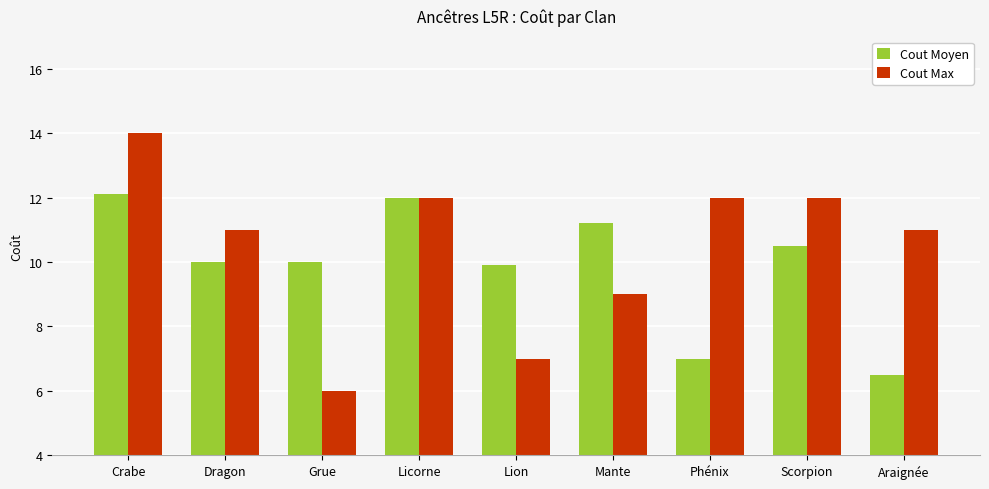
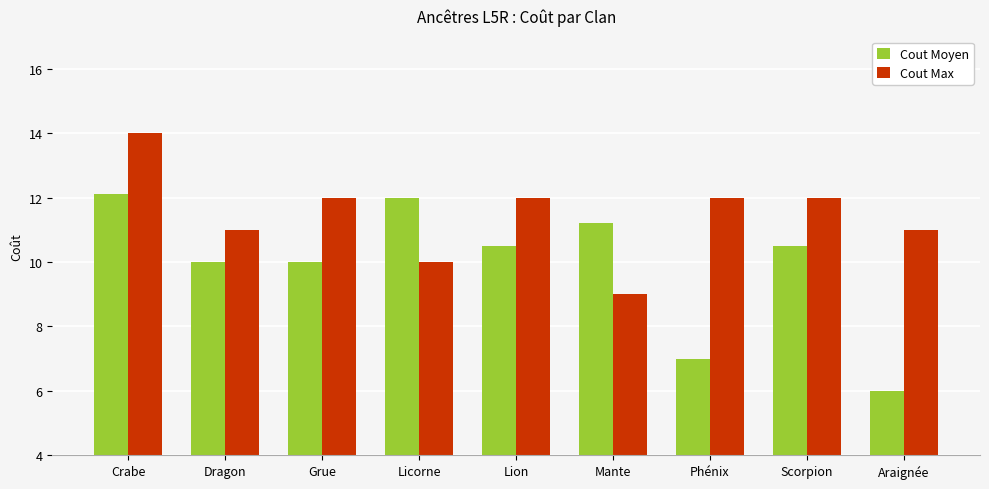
Cout Max, Grue: 6 -> 12
Cout Max, Licorne: 12 -> 10
Cout Moyen, Lion: 9.9 -> 10.5
Cout Max, Lion: 7 -> 12
Cout Moyen, Araignée: 6.5 -> 6.0
